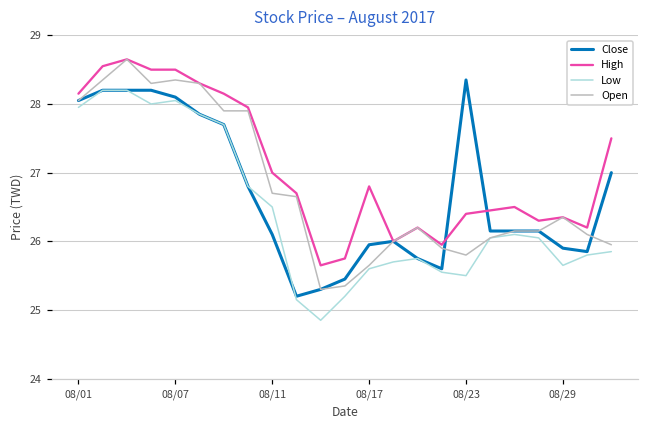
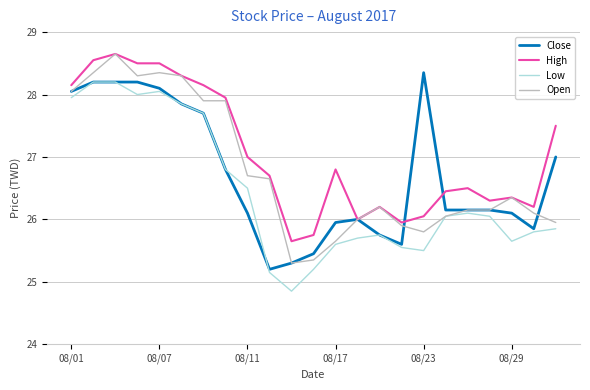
High, 08/23: 26.4 -> 26.1
Close, 08/29: 25.9 -> 26.1
